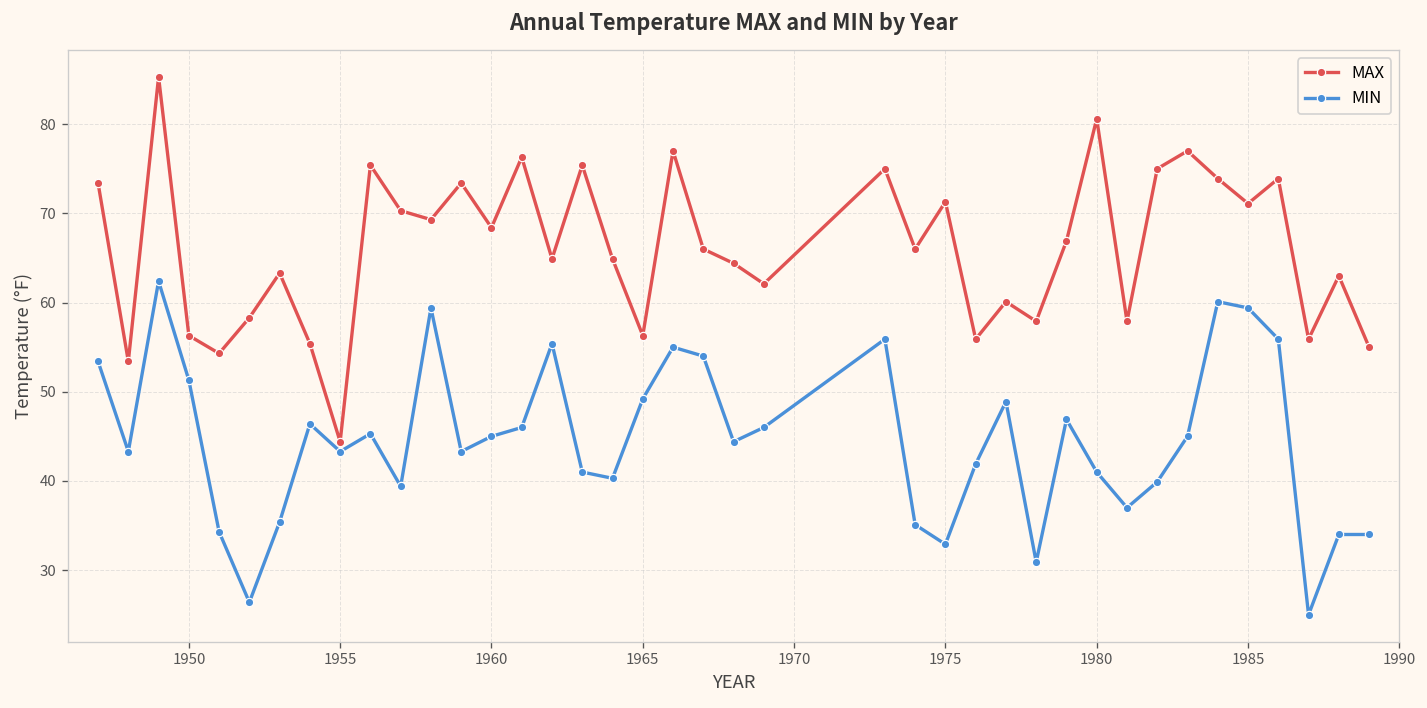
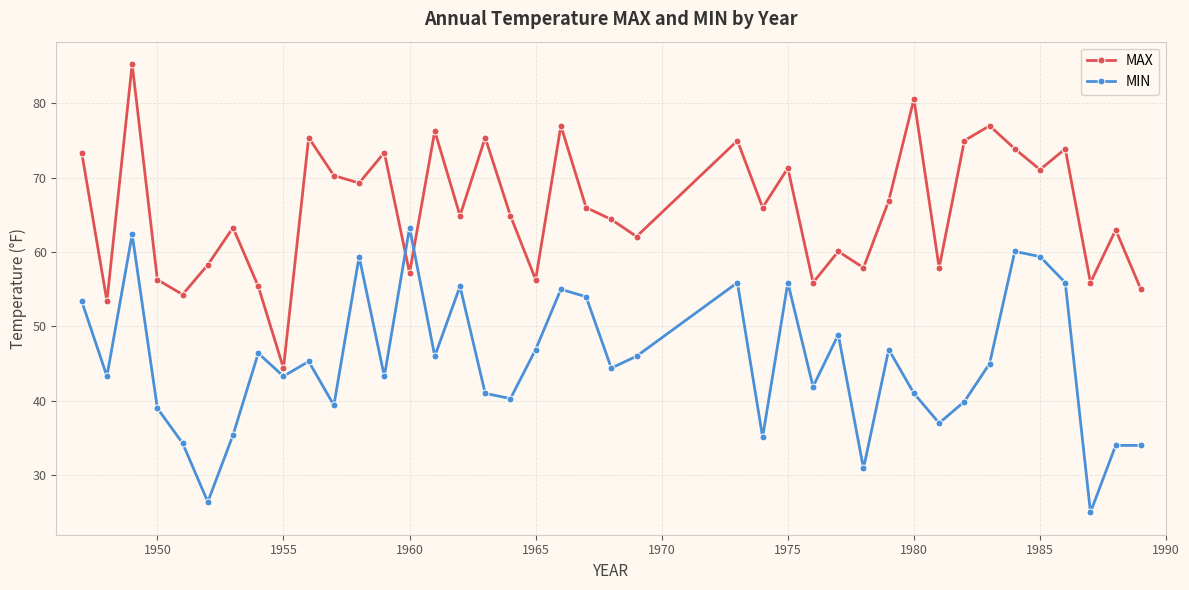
MIN, 1950: 51 -> 39
MAX, 1960: 68 -> 57
MIN, 1960: 45 -> 63
MIN, 1965: 49 -> 47
MIN, 1975: 33 -> 56
